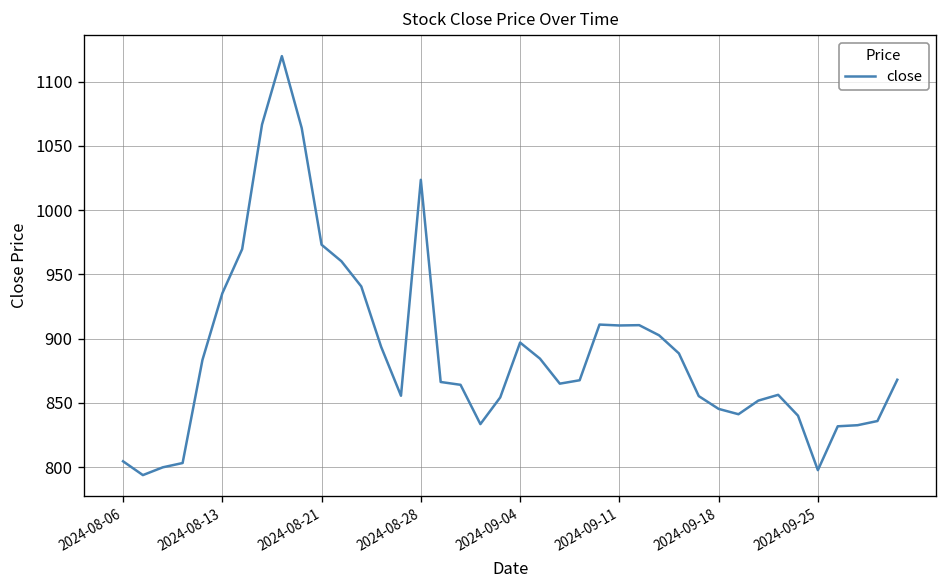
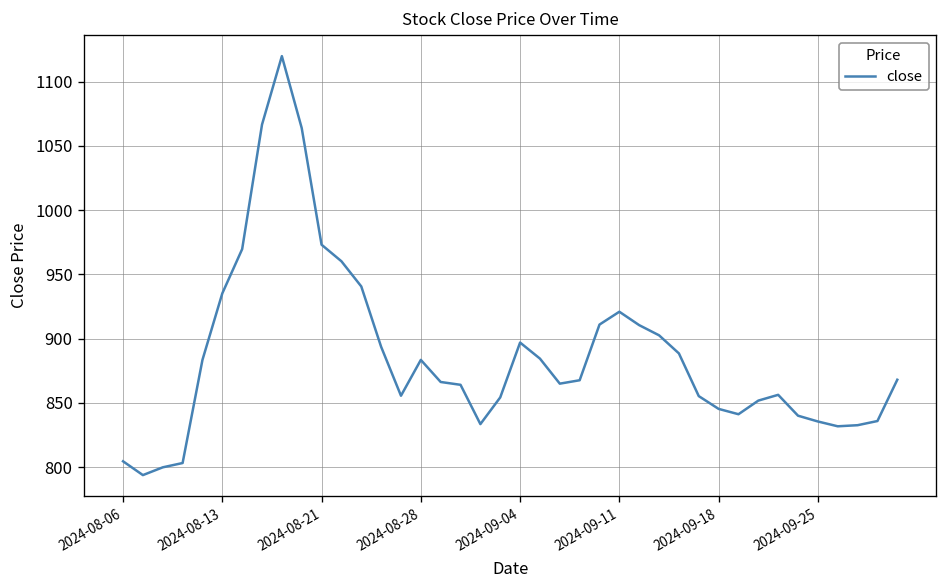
2024-08-28: 1024 -> 883
2024-09-11: 910 -> 921
2024-09-25: 798 -> 836
